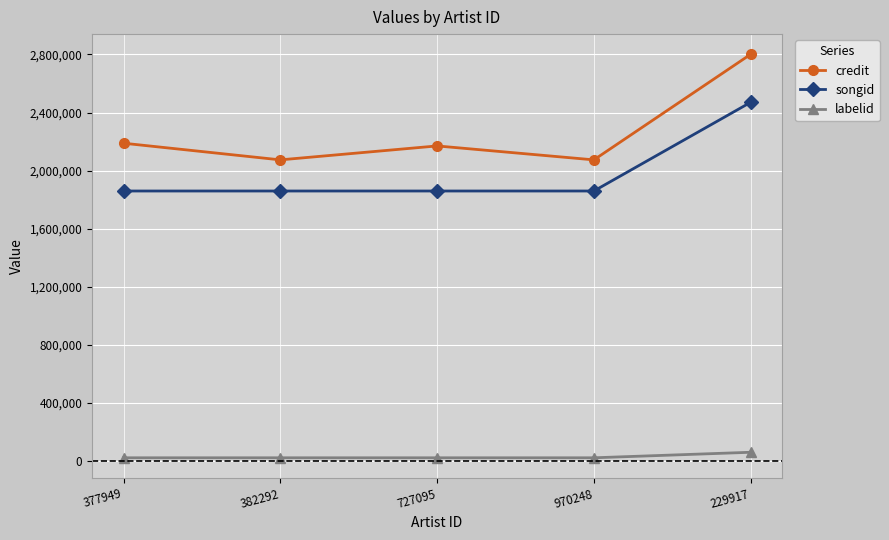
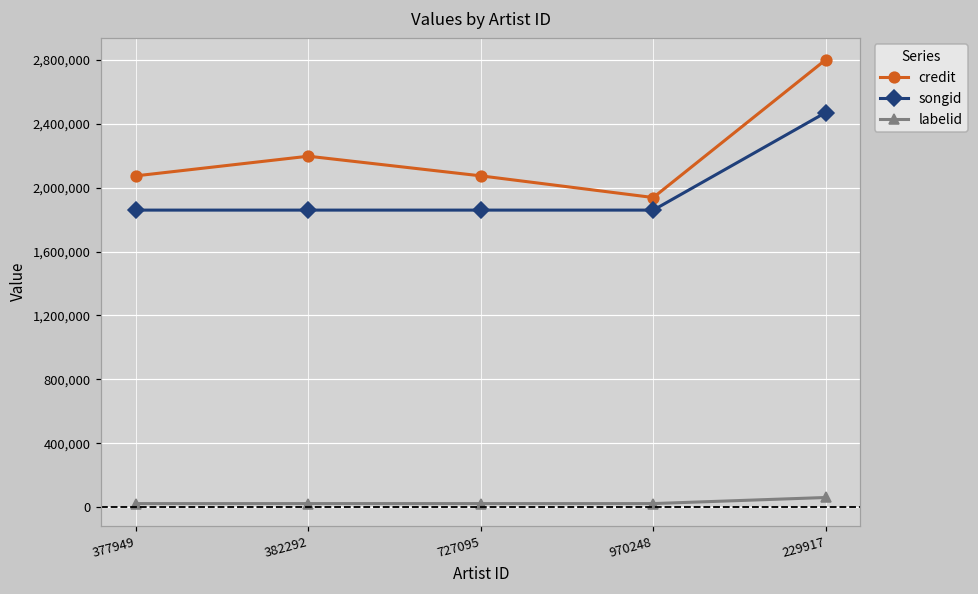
credit, 377949: 2,190,000 -> 2,070,000
credit, 382292: 2,070,000 -> 2,200,000
credit, 727095: 2,170,000 -> 2,070,000
credit, 970248: 2,070,000 -> 1,940,000
